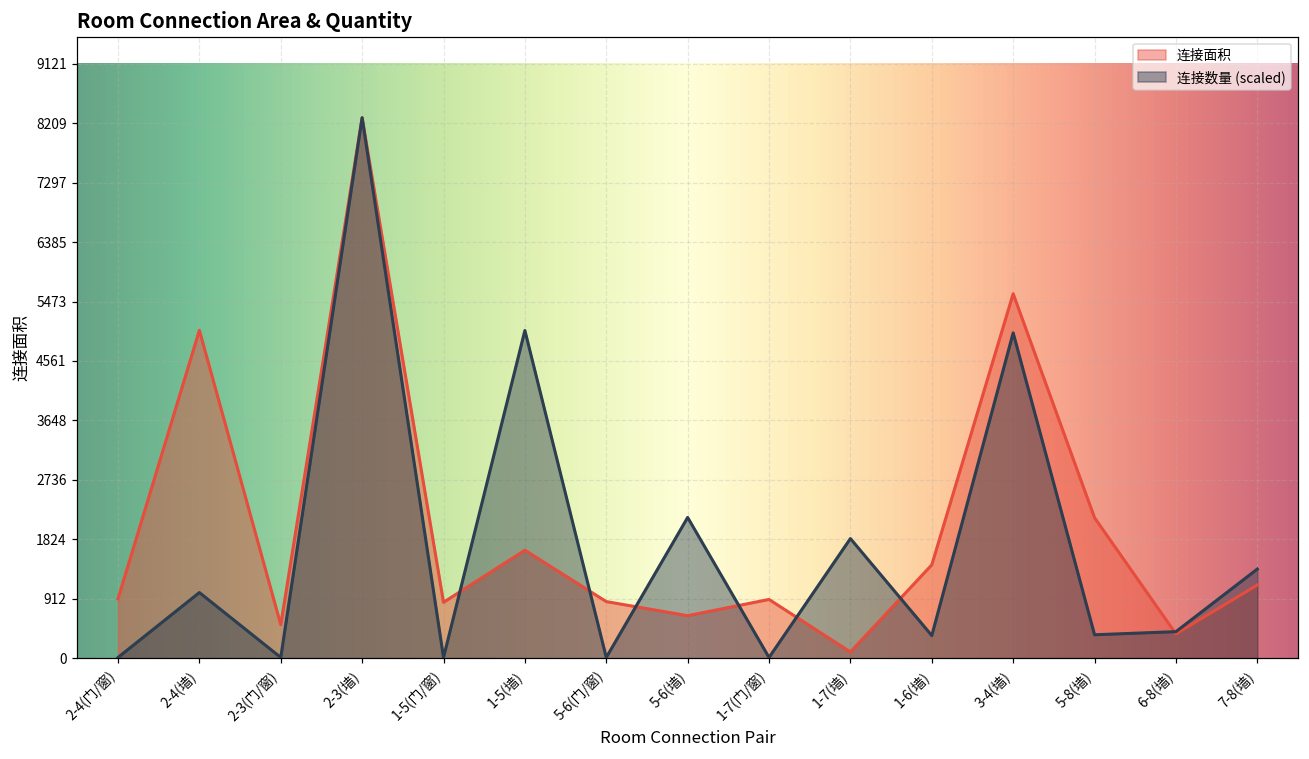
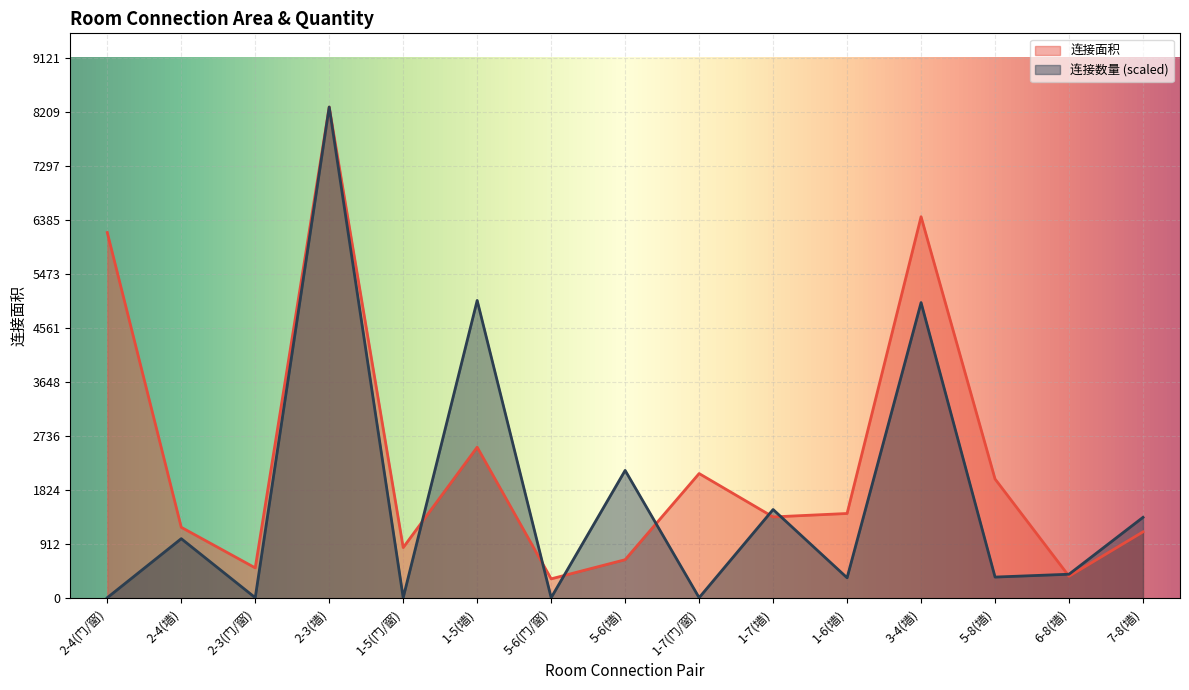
连接面积, 2-4(门/窗): 900 -> 6200
连接面积, 2-4(墙): 5000 -> 1200
连接面积, 1-5(墙): 1700 -> 2600
连接面积, 5-6(门/窗): 900 -> 300
连接面积, 1-7(门/窗): 900 -> 2100
连接面积, 1-7(墙): 100 -> 1400
连接数量 (scaled), 1-7(墙): 1800 -> 1500
连接面积, 3-4(墙): 5600 -> 6400
连接面积, 5-8(墙): 2200 -> 2000
